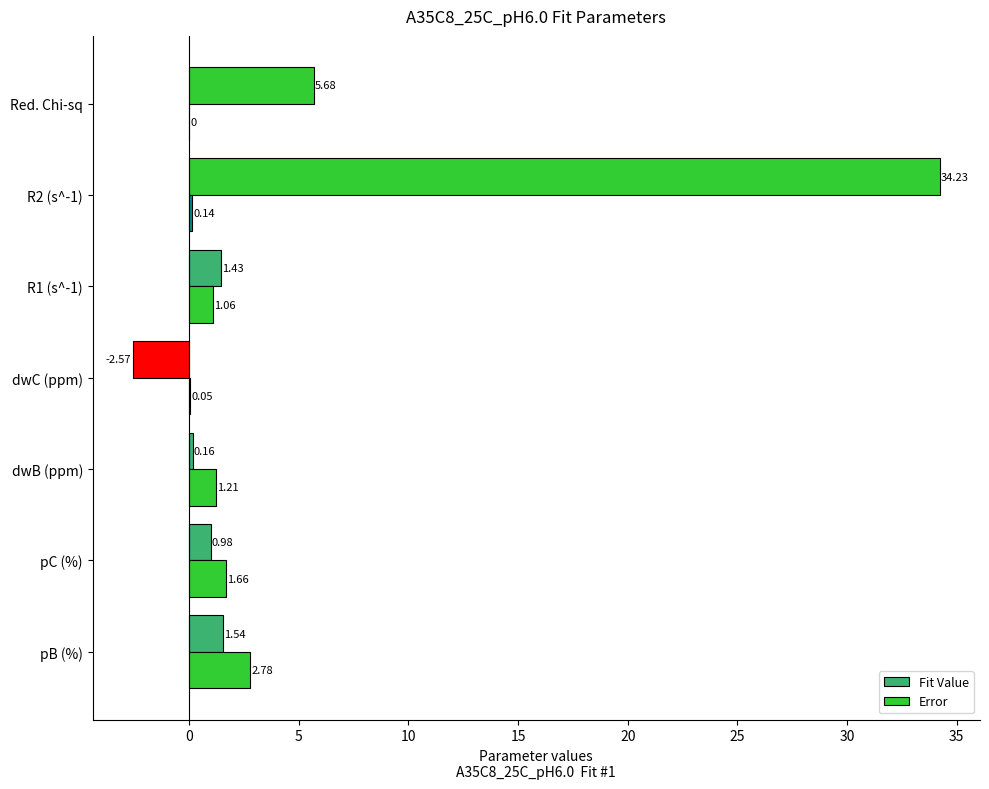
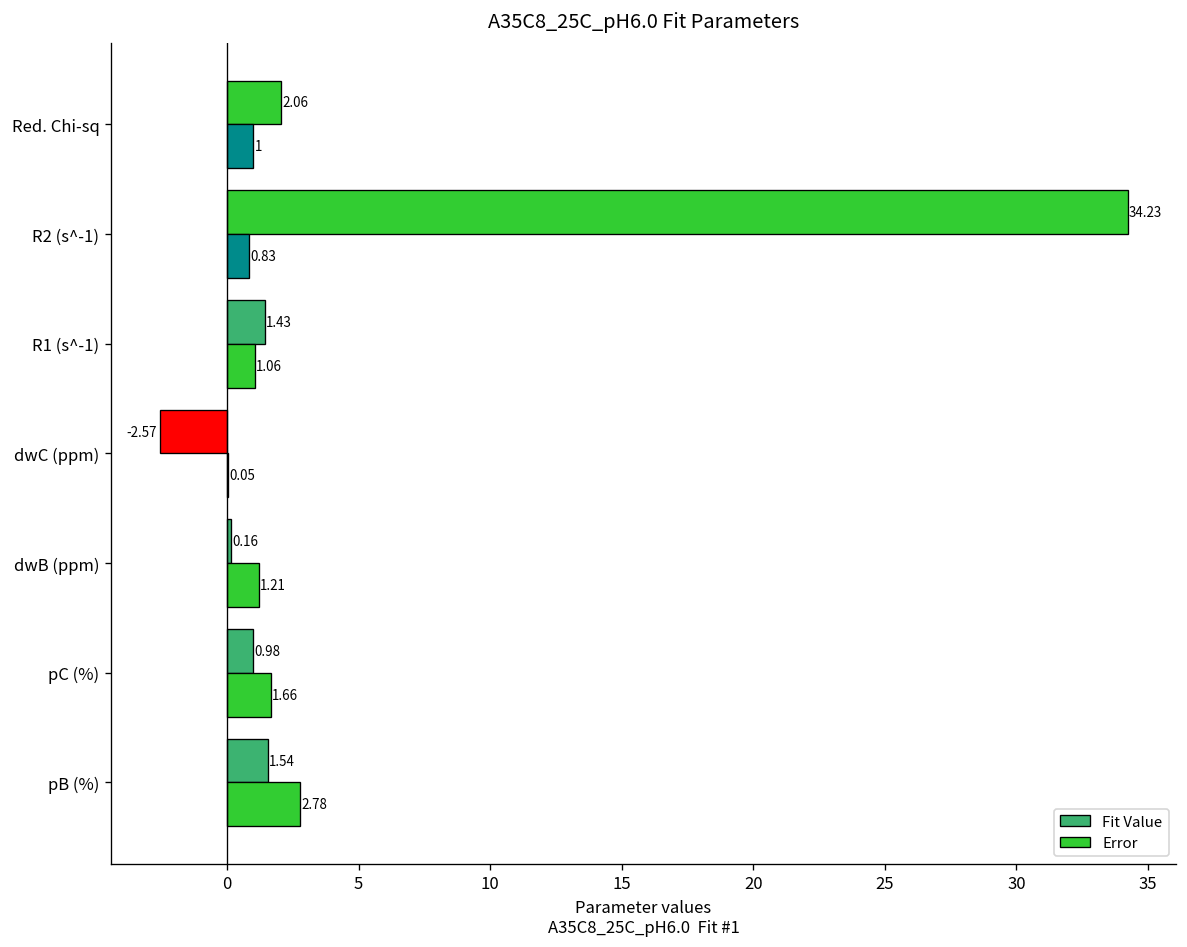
Fit Value, Red. Chi-sq: 5.68 -> 2.06
Error, Red. Chi-sq: 0 -> 1
Error, R2 (s^-1): 0.14 -> 0.83
